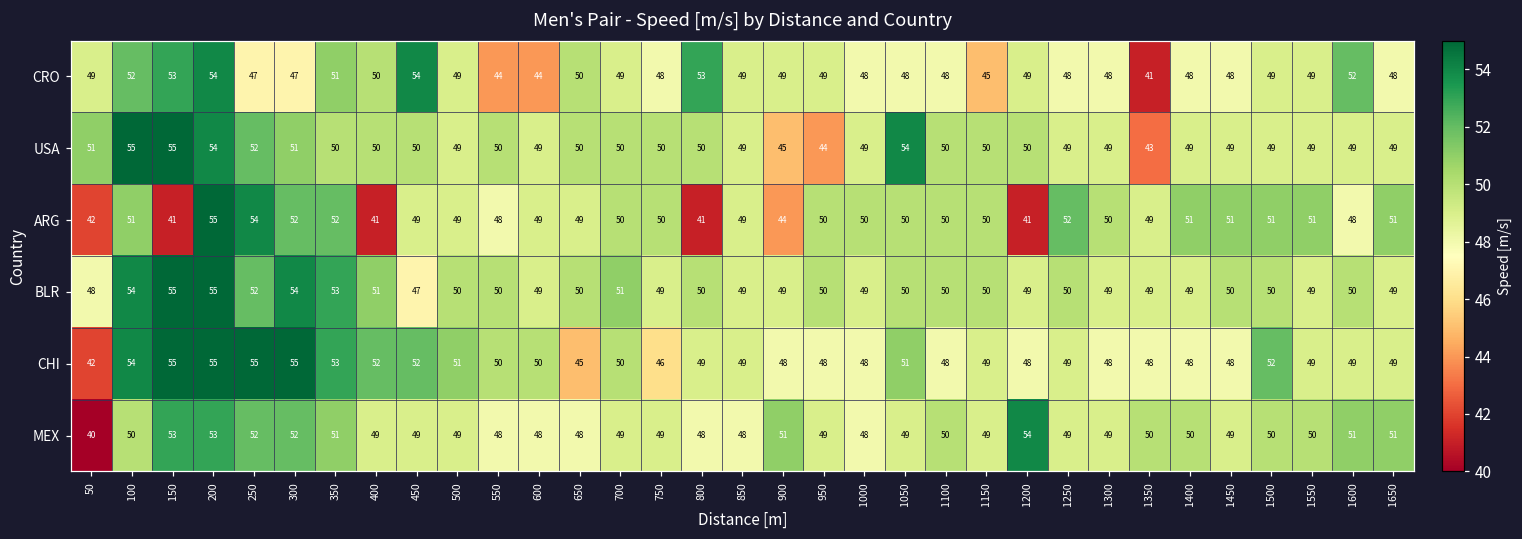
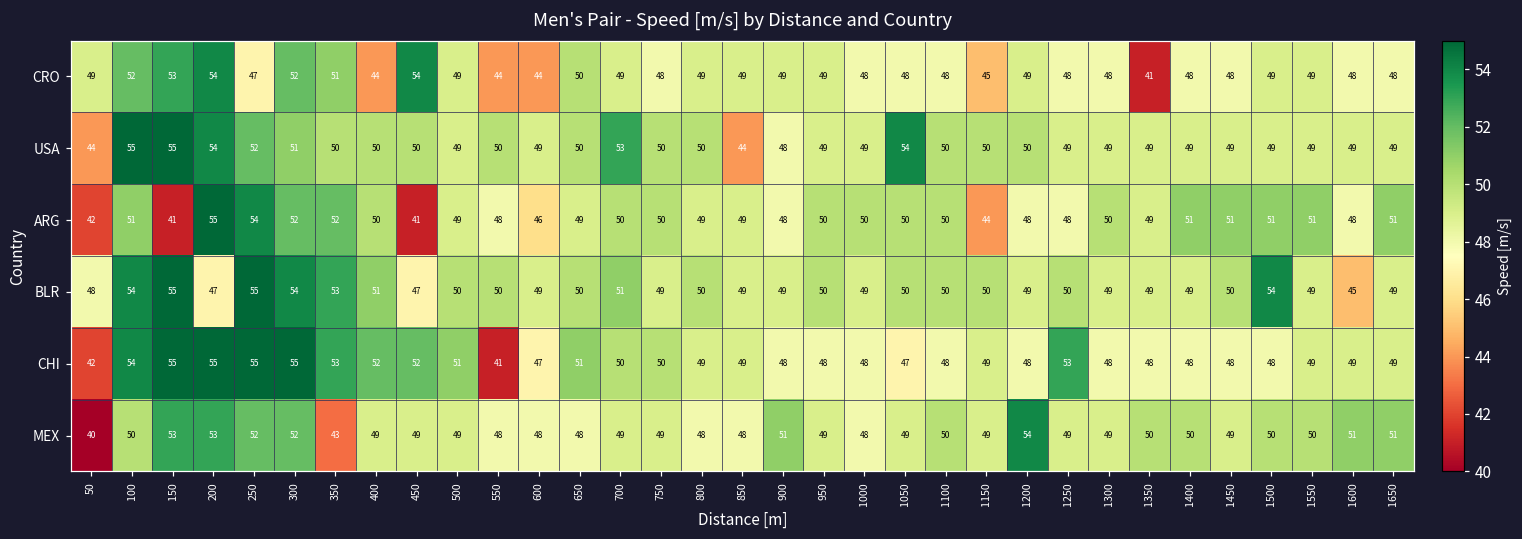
CRO, 300: 47 -> 52
CRO, 400: 50 -> 44
CRO, 800: 53 -> 49
CRO, 1600: 52 -> 48
USA, 50: 51 -> 44
USA, 700: 50 -> 53
USA, 850: 49 -> 44
USA, 900: 45 -> 48
USA, 950: 44 -> 49
USA, 1350: 43 -> 49
ARG, 400: 41 -> 50
ARG, 450: 49 -> 41
ARG, 600: 49 -> 46
ARG, 800: 41 -> 49
ARG, 900: 44 -> 48
ARG, 1150: 50 -> 44
ARG, 1200: 41 -> 48
ARG, 1250: 52 -> 48
BLR, 200: 55 -> 47
BLR, 250: 52 -> 55
BLR, 1500: 50 -> 54
BLR, 1600: 50 -> 45
CHI, 550: 50 -> 41
CHI, 600: 50 -> 47
CHI, 650: 45 -> 51
CHI, 750: 46 -> 50
CHI, 1050: 51 -> 47
CHI, 1250: 49 -> 53
CHI, 1500: 52 -> 48
MEX, 350: 51 -> 43
